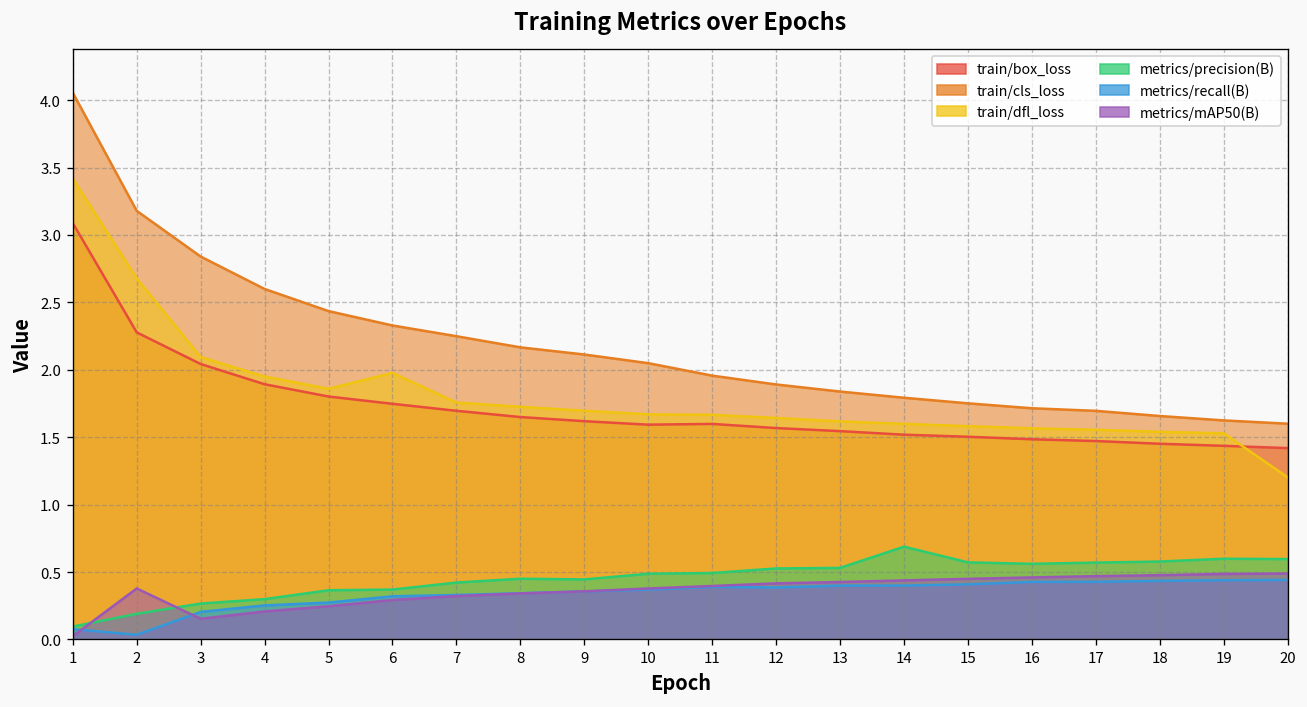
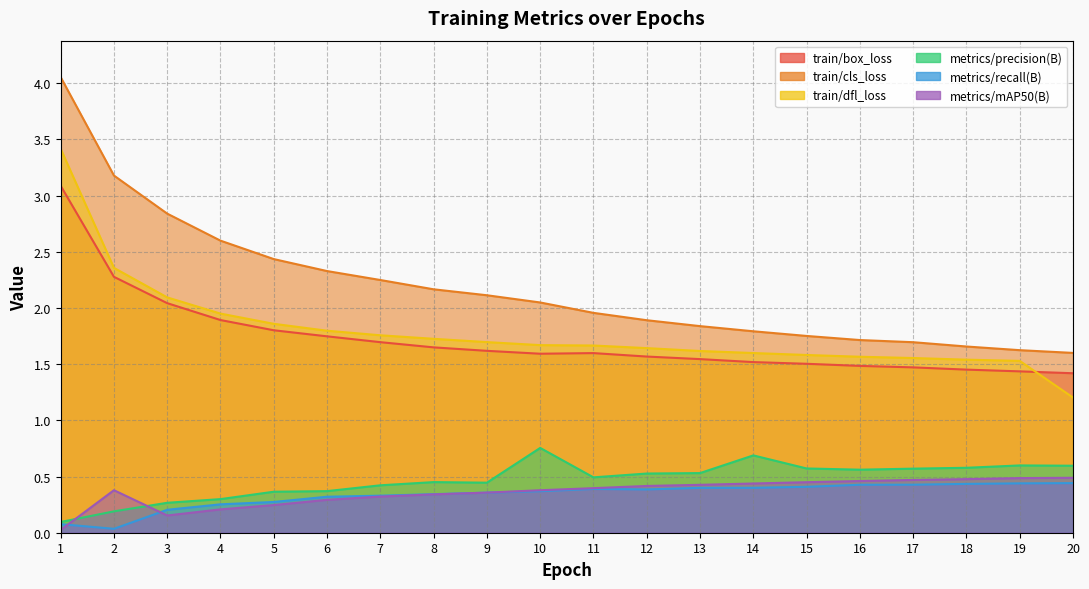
train/dfl_loss, 2: 2.68 -> 2.36
train/dfl_loss, 6: 1.98 -> 1.80
metrics/precision(B), 10: 0.49 -> 0.75
